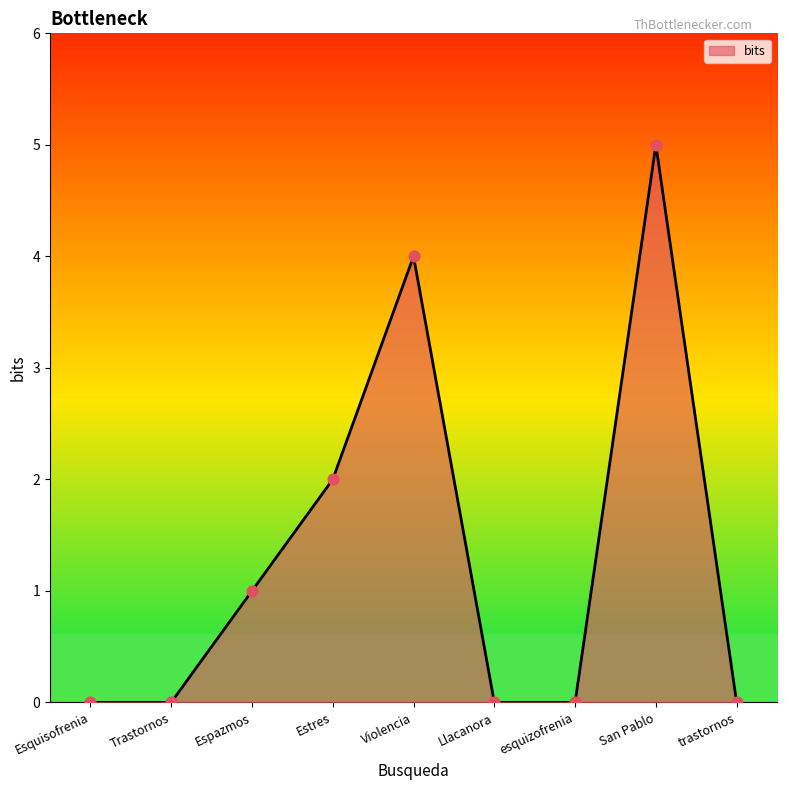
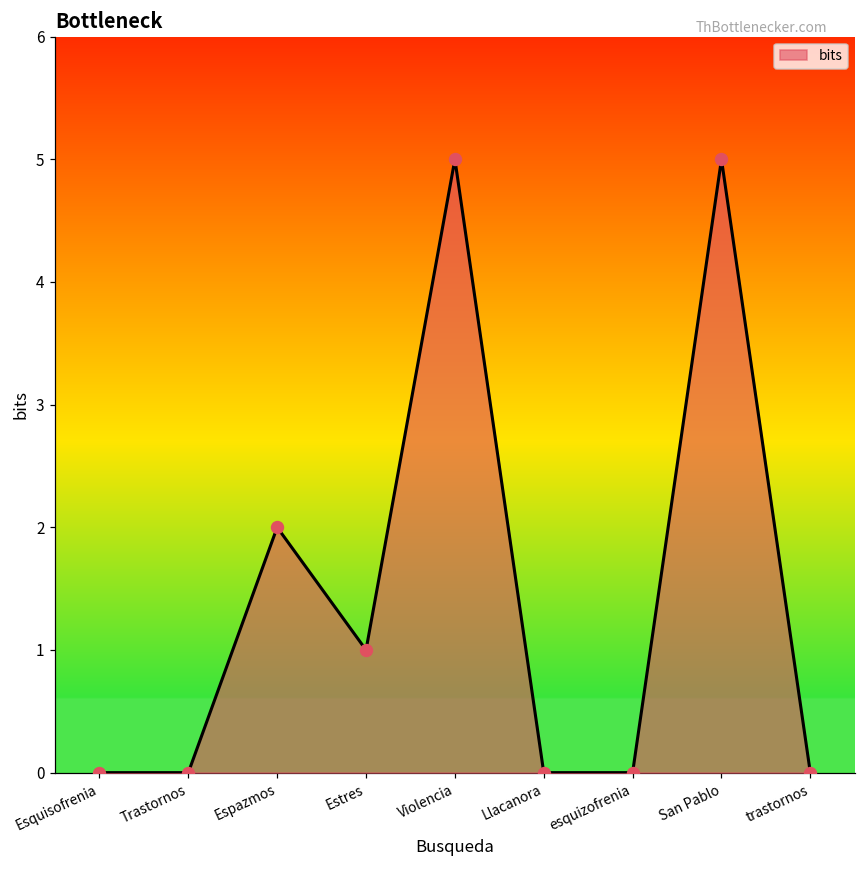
Espazmos: 1 -> 2
Estres: 2 -> 1
Violencia: 4 -> 5
